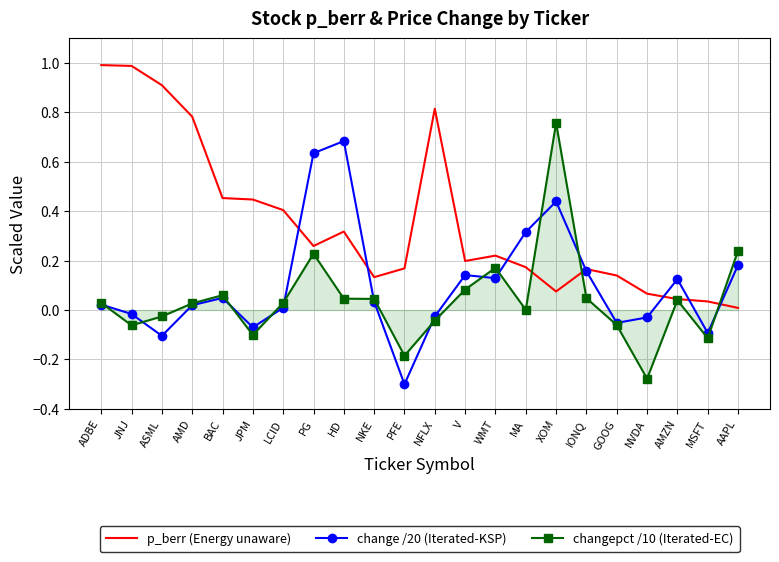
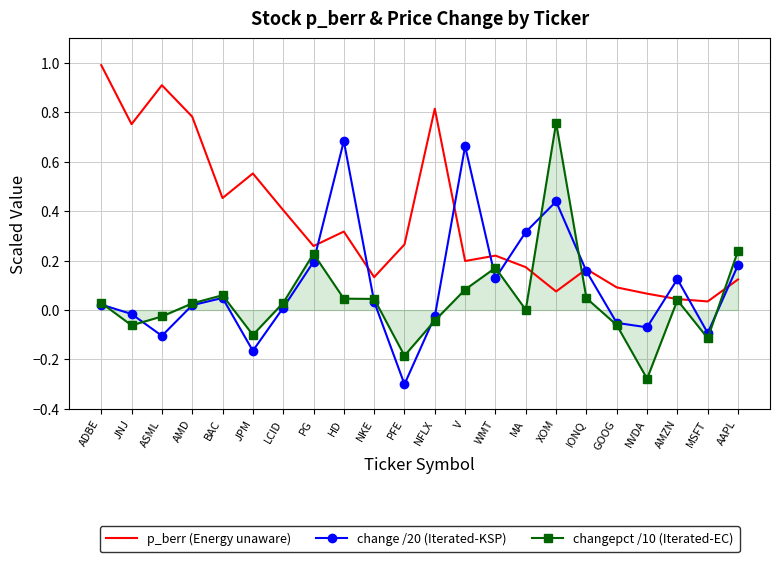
p_berr (Energy unaware), JNJ: 0.99 -> 0.75
p_berr (Energy unaware), JPM: 0.45 -> 0.55
change /20 (Iterated-KSP), JPM: -0.07 -> -0.16
change /20 (Iterated-KSP), PG: 0.64 -> 0.20
p_berr (Energy unaware), PFE: 0.17 -> 0.27
change /20 (Iterated-KSP), V: 0.14 -> 0.66
p_berr (Energy unaware), GOOG: 0.14 -> 0.09
change /20 (Iterated-KSP), NVDA: -0.03 -> -0.07
p_berr (Energy unaware), AAPL: 0.01 -> 0.12
